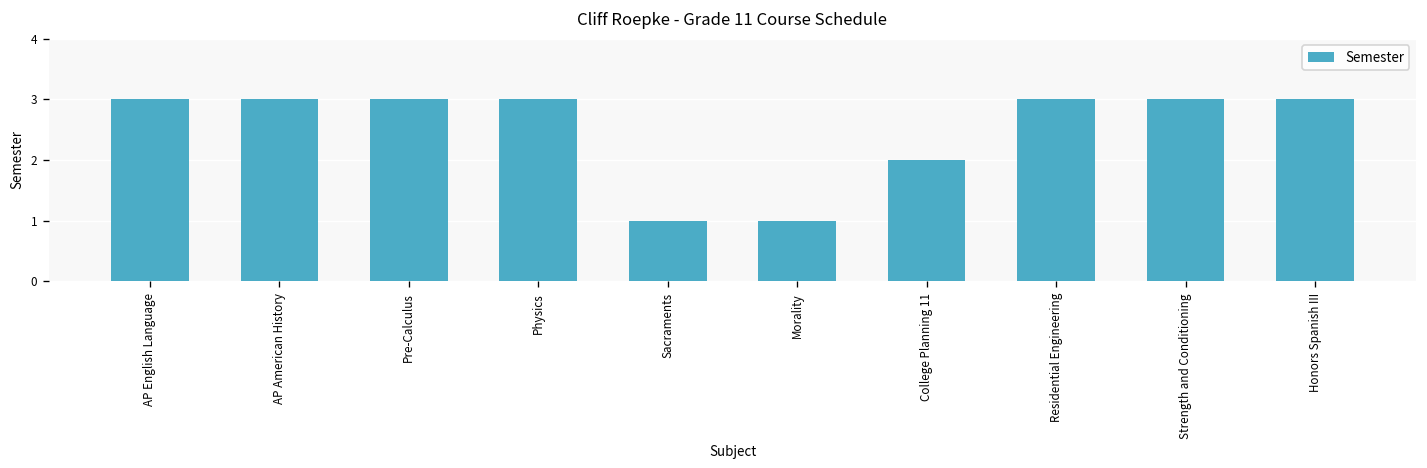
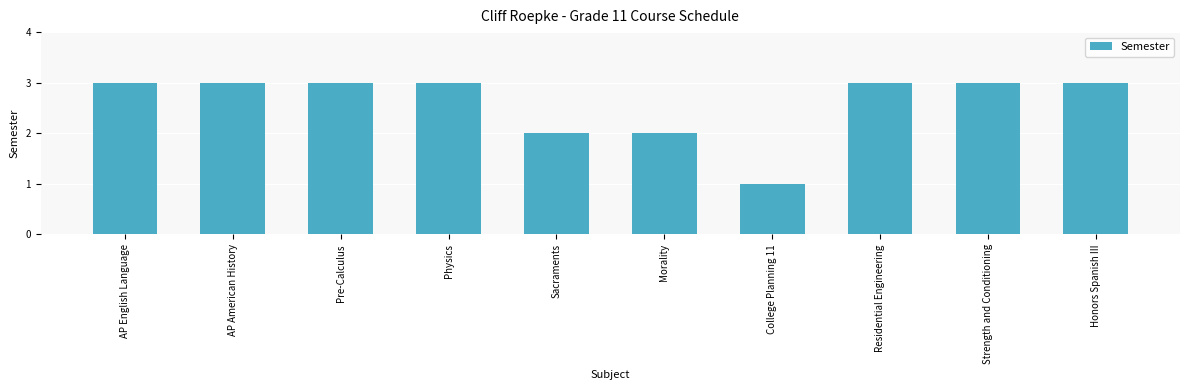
Sacraments: 1 -> 2
Morality: 1 -> 2
College Planning 11: 2 -> 1
